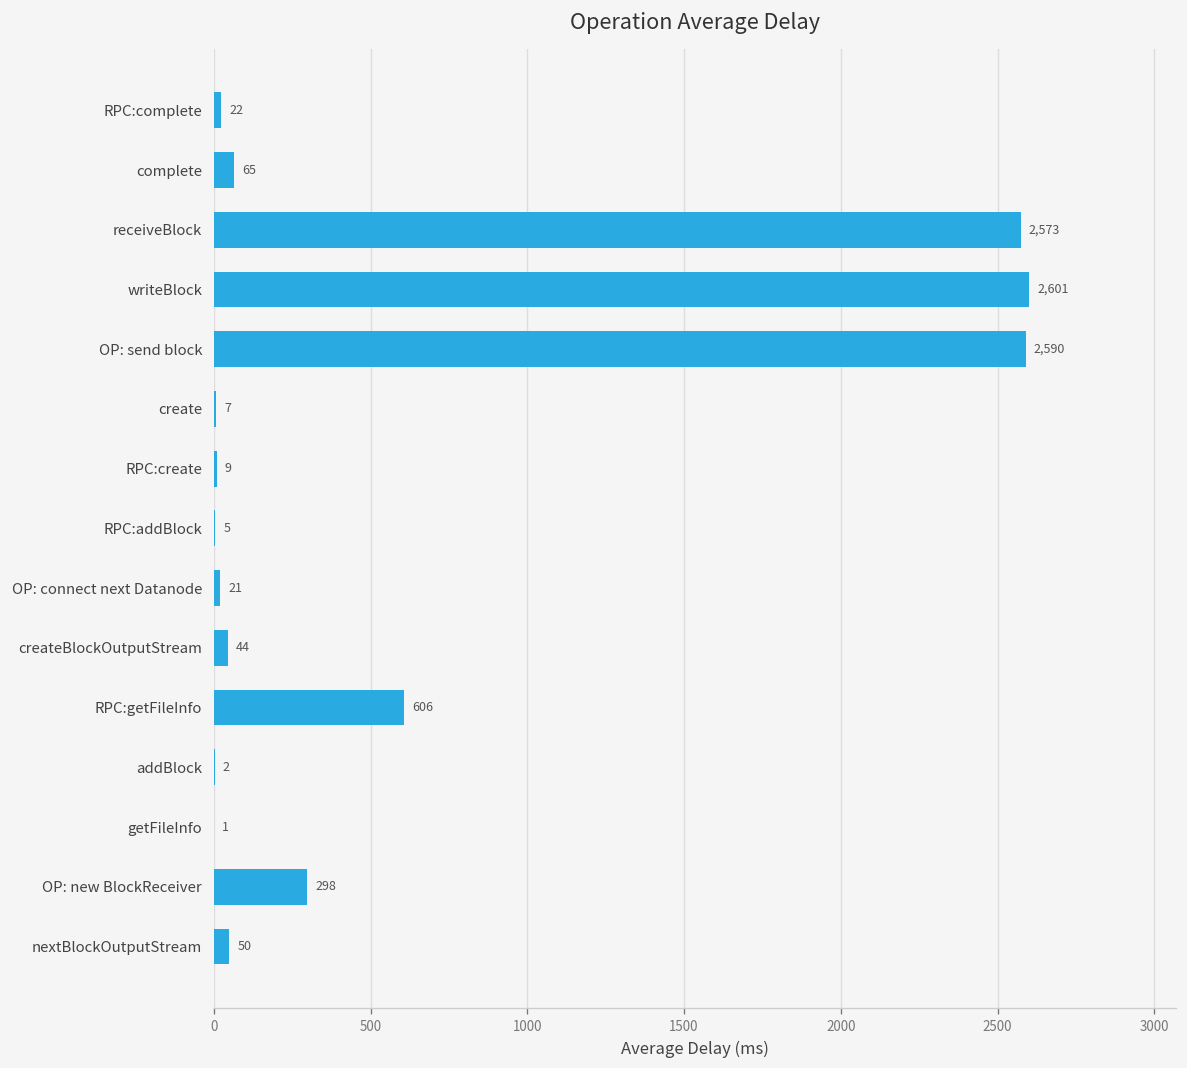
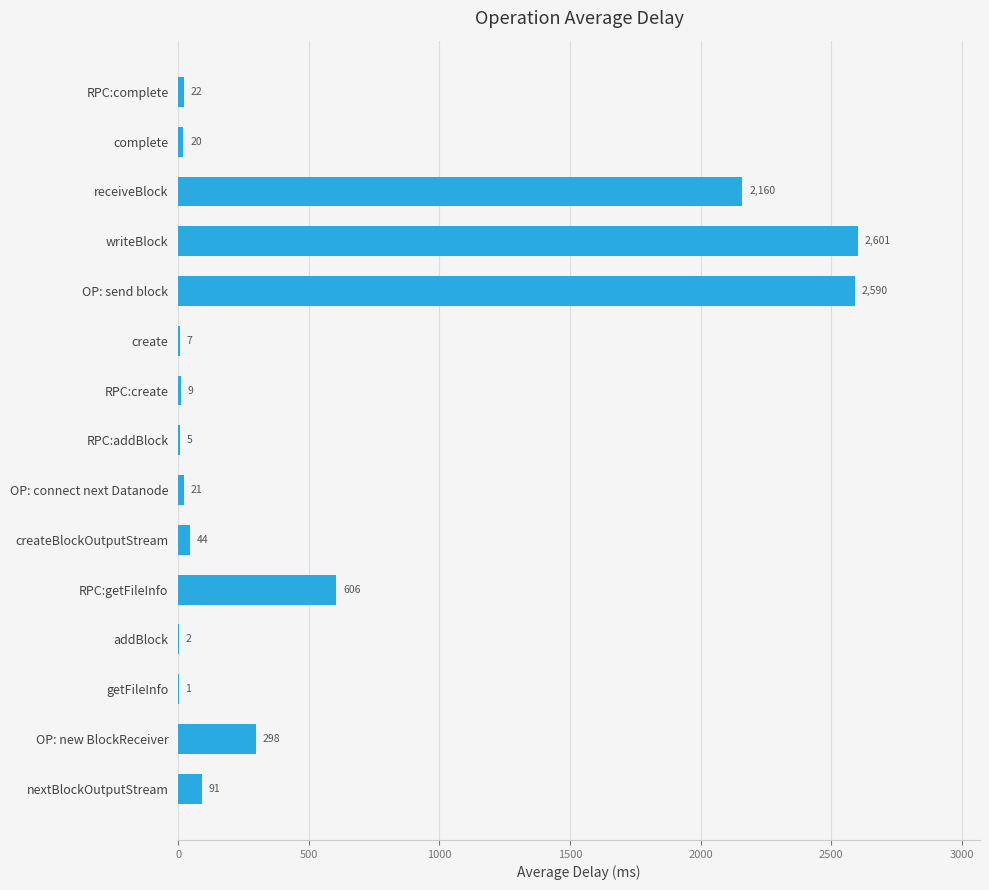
complete: 65 -> 20
receiveBlock: 2,573 -> 2,160
nextBlockOutputStream: 50 -> 91
